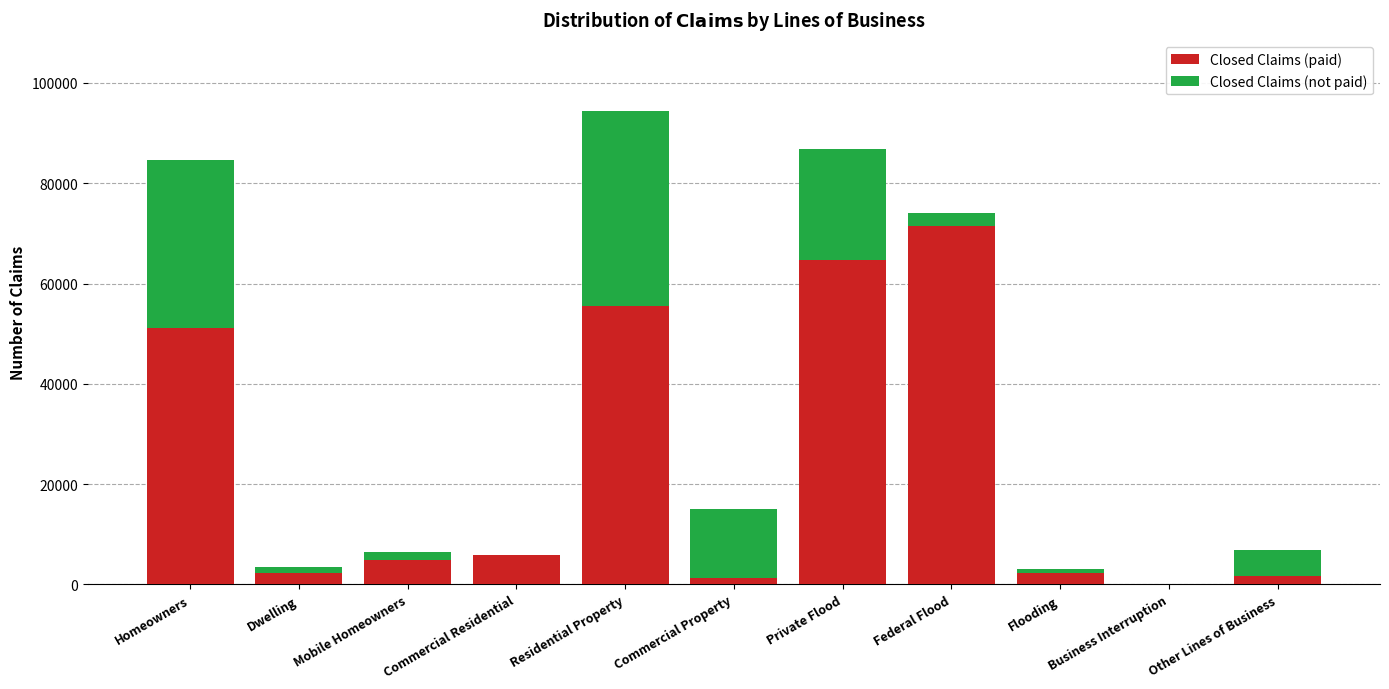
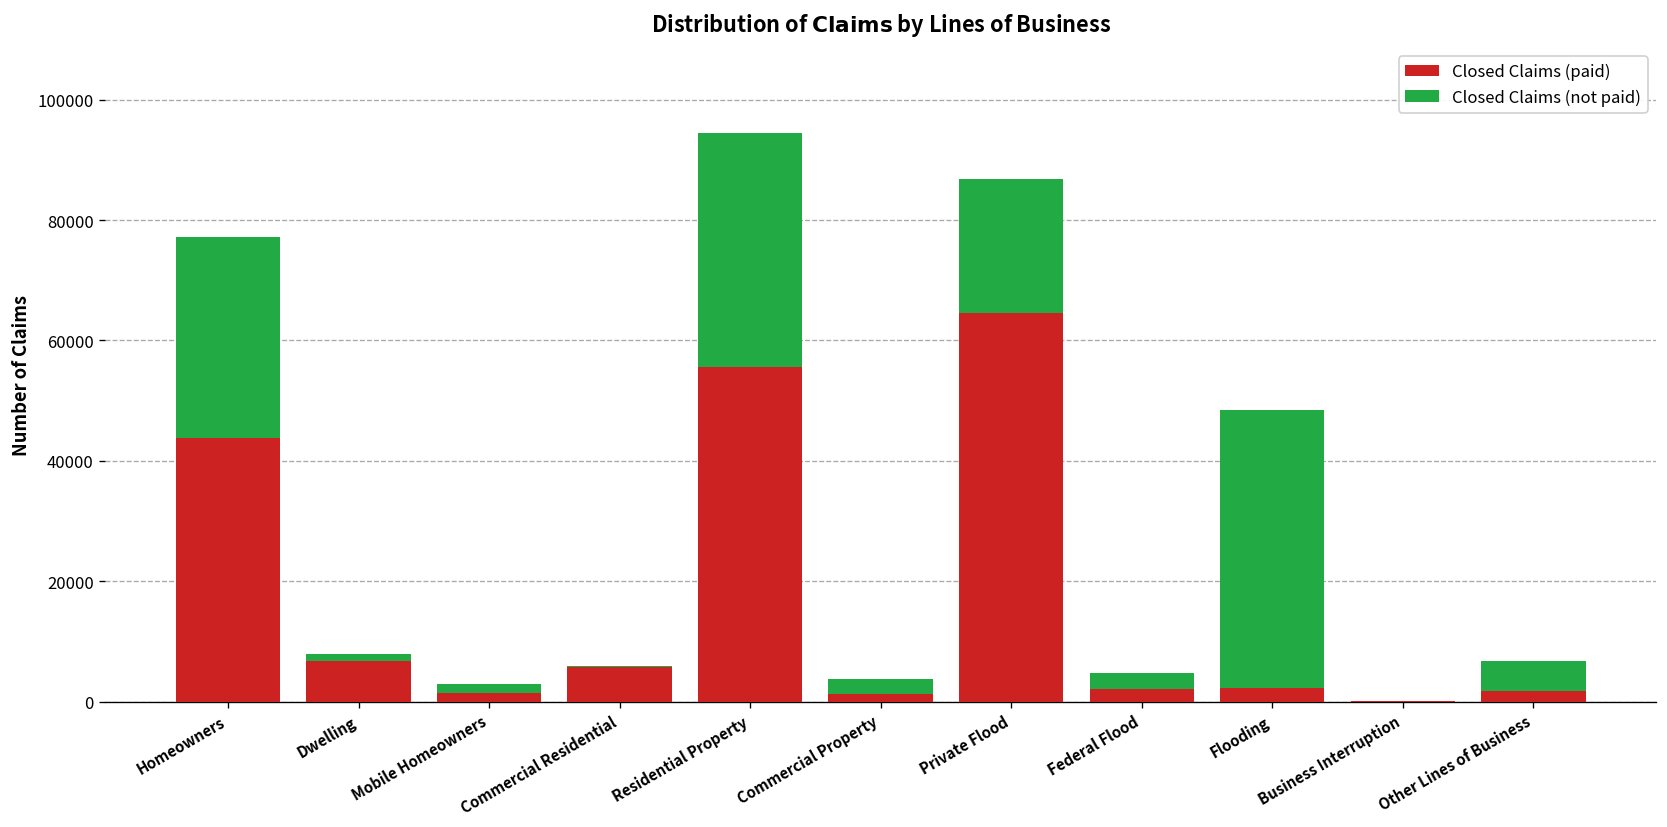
Closed Claims (paid), Homeowners: 51000 -> 44000
Closed Claims (paid), Dwelling: 2000 -> 7000
Closed Claims (paid), Mobile Homeowners: 5000 -> 1000
Closed Claims (not paid), Commercial Property: 14000 -> 2000
Closed Claims (paid), Federal Flood: 71000 -> 2000
Closed Claims (not paid), Flooding: 1000 -> 46000
